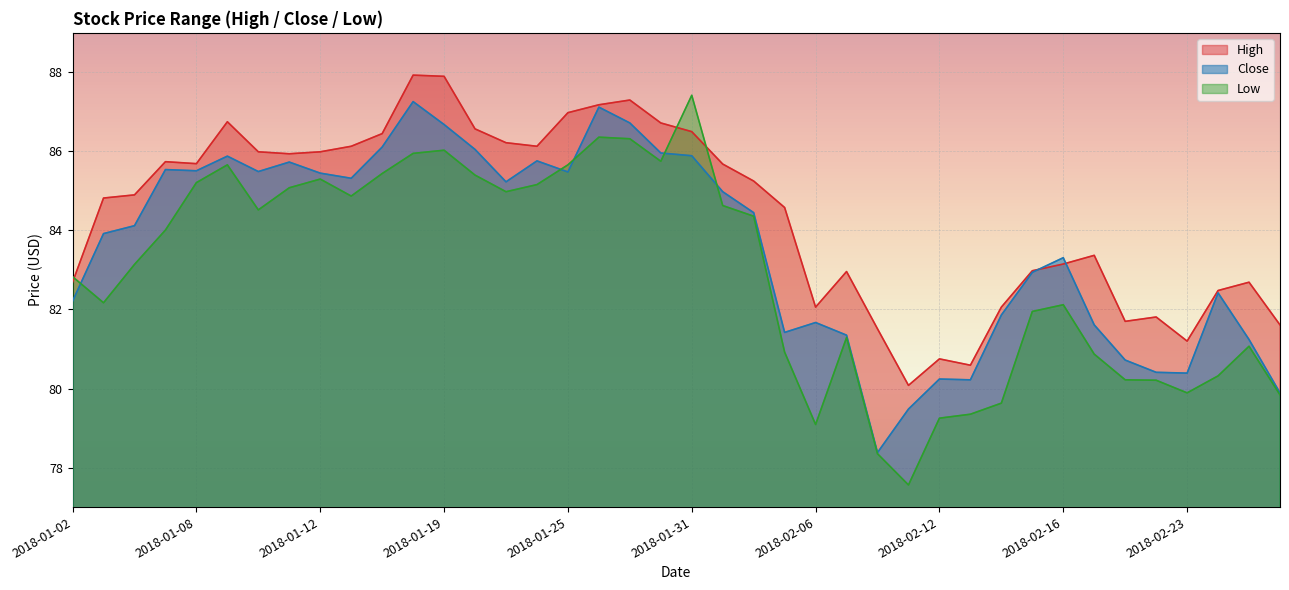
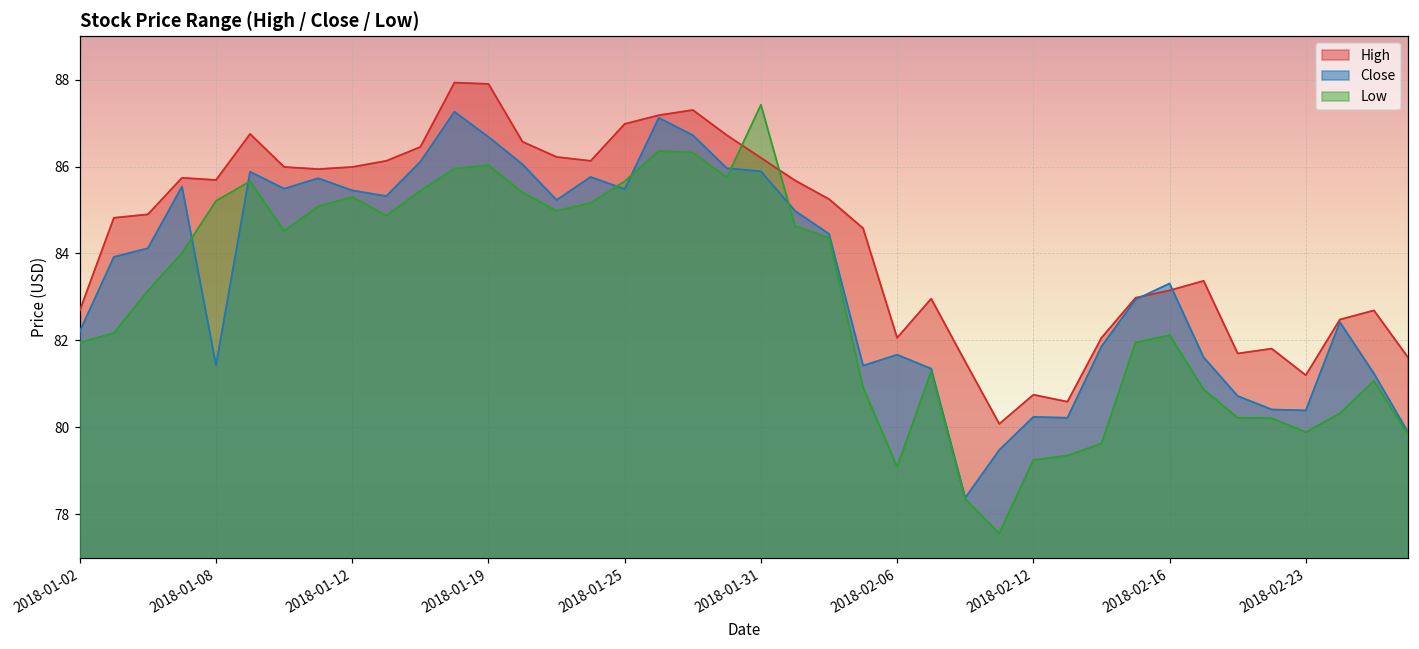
Low, 2018-01-02: 82.8 -> 82.0
Close, 2018-01-08: 85.5 -> 81.4
High, 2018-01-31: 86.5 -> 86.2
